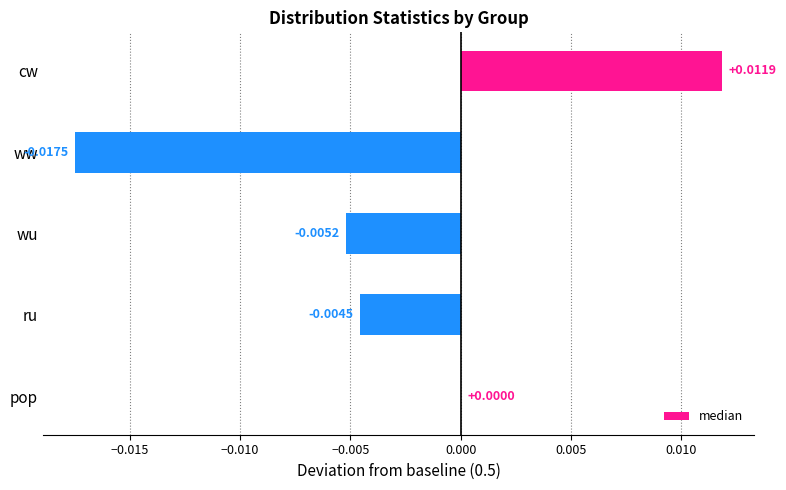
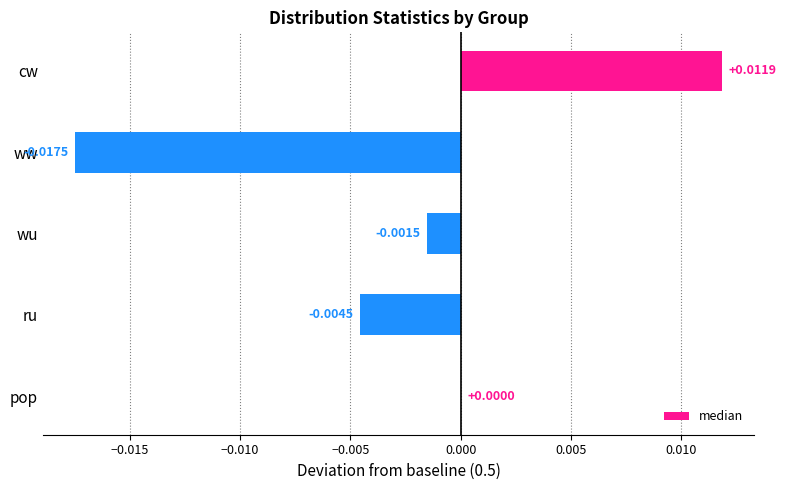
wu: -0.0052 -> -0.0015
